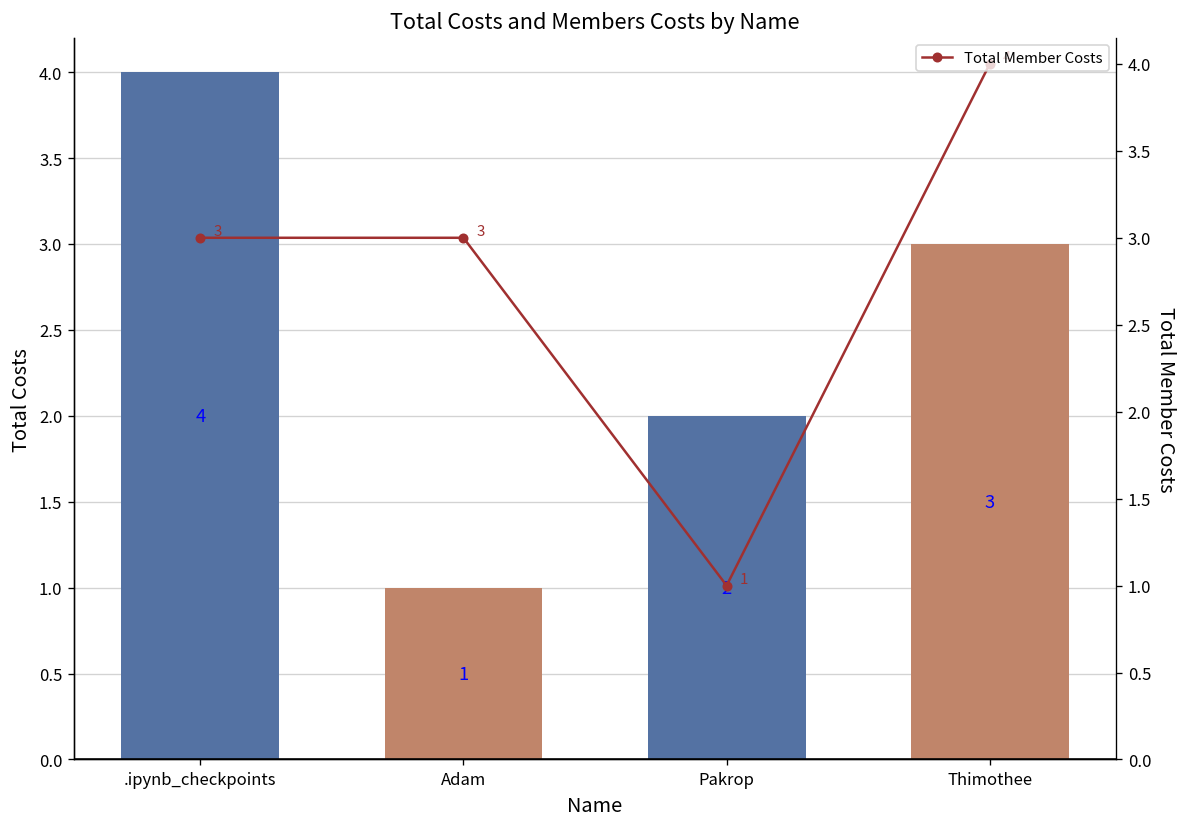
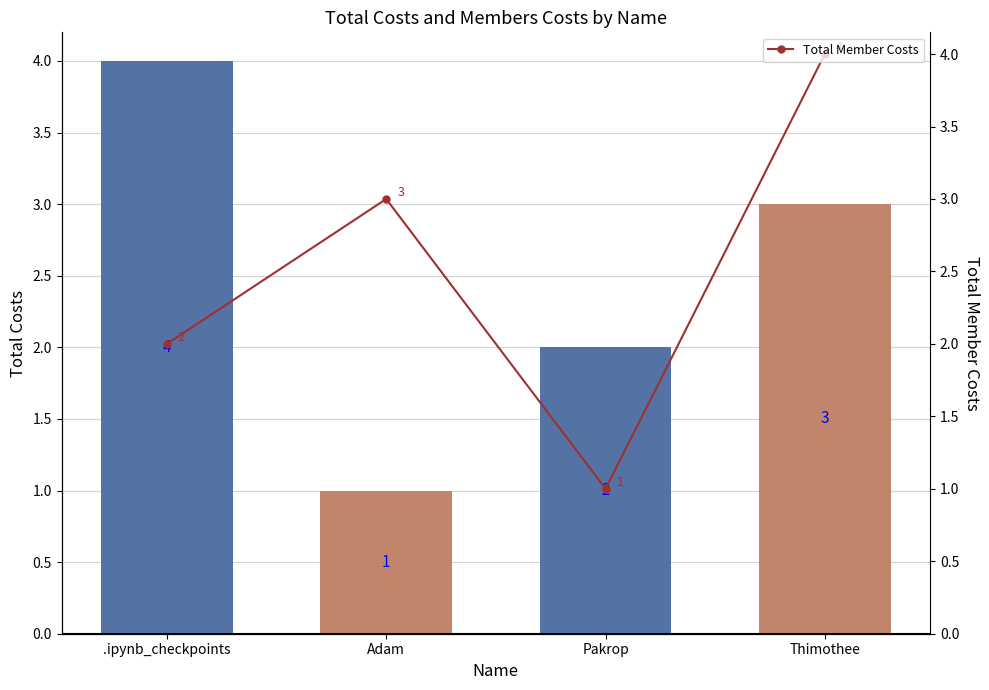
Total Member Costs, .ipynb_checkpoints: 3 -> 2
